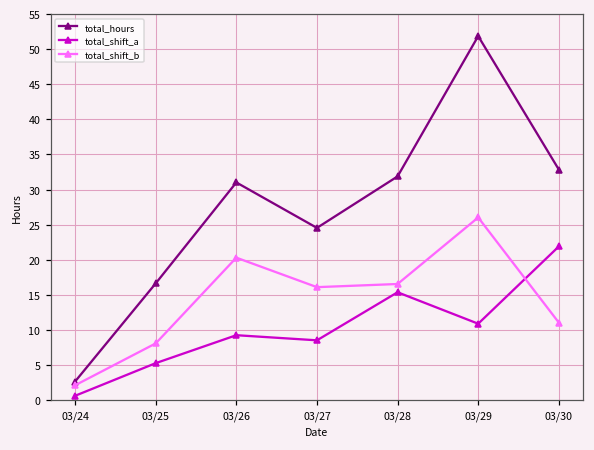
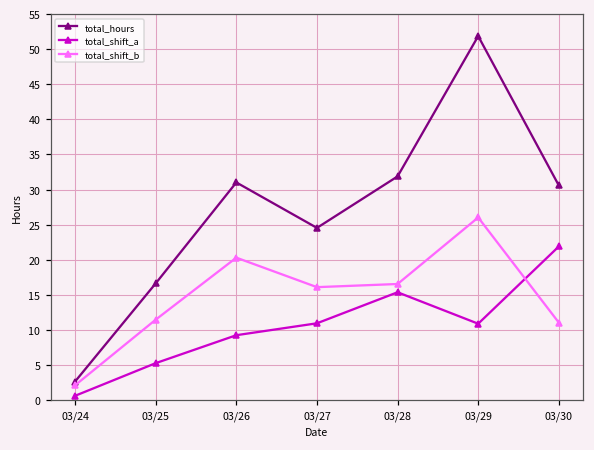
total_shift_b, 03/25: 8 -> 11
total_shift_a, 03/27: 8 -> 11
total_hours, 03/30: 33 -> 31
